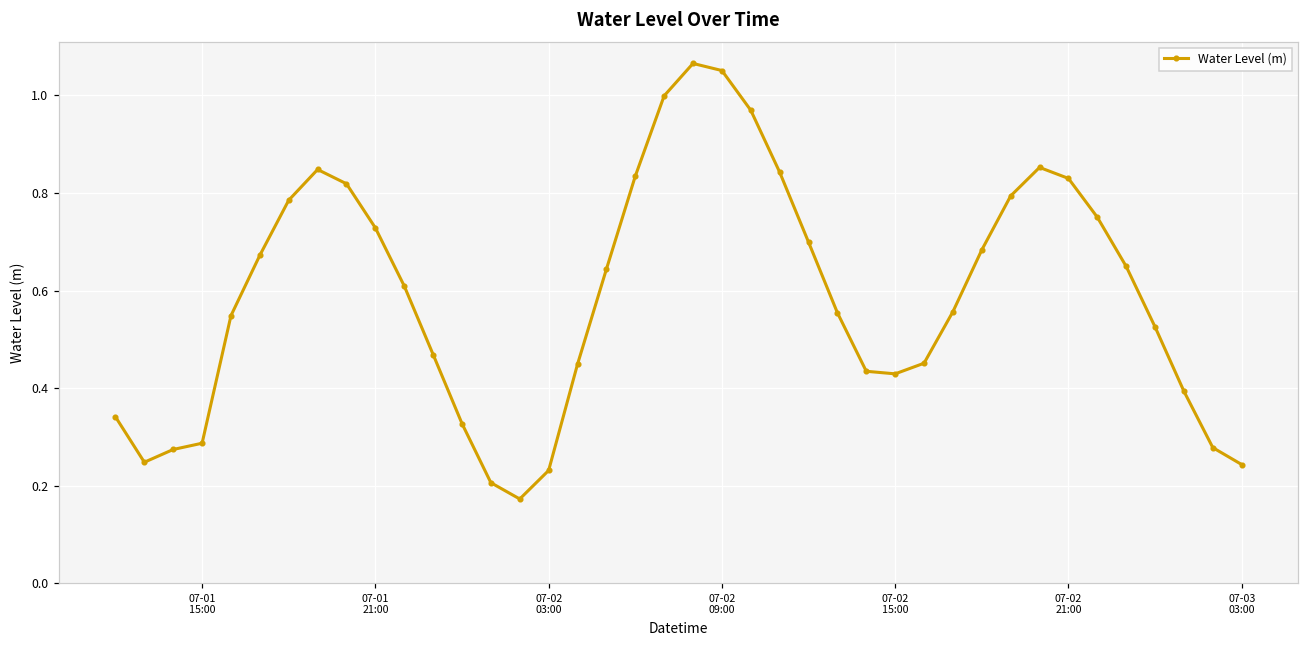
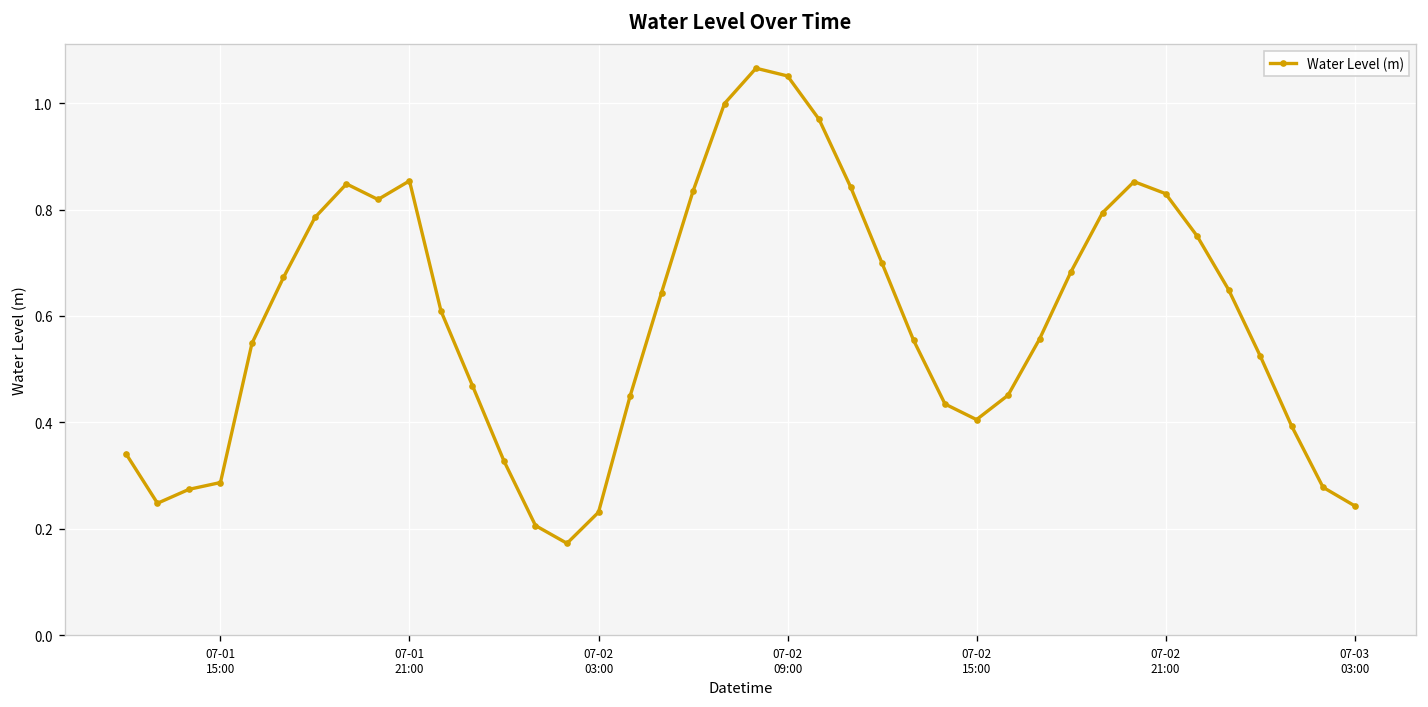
07-01 21:00: 0.73 -> 0.85
07-02 15:00: 0.43 -> 0.41
